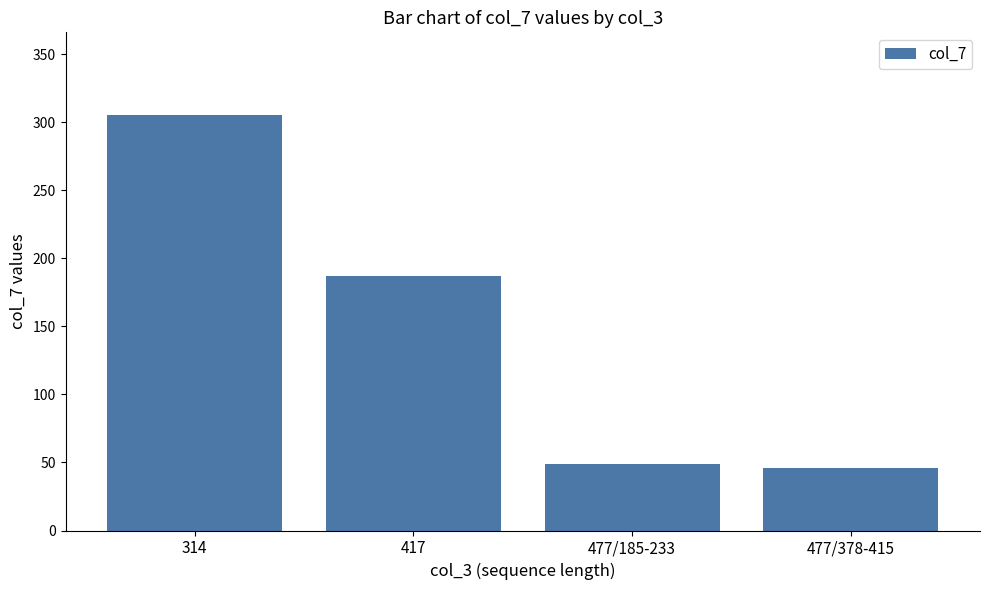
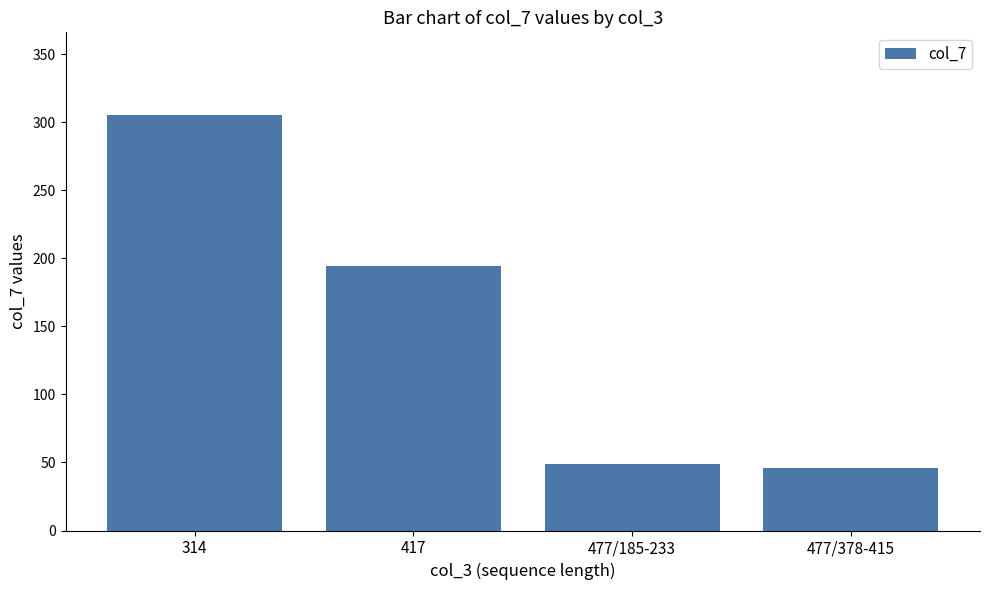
417: 187 -> 194
